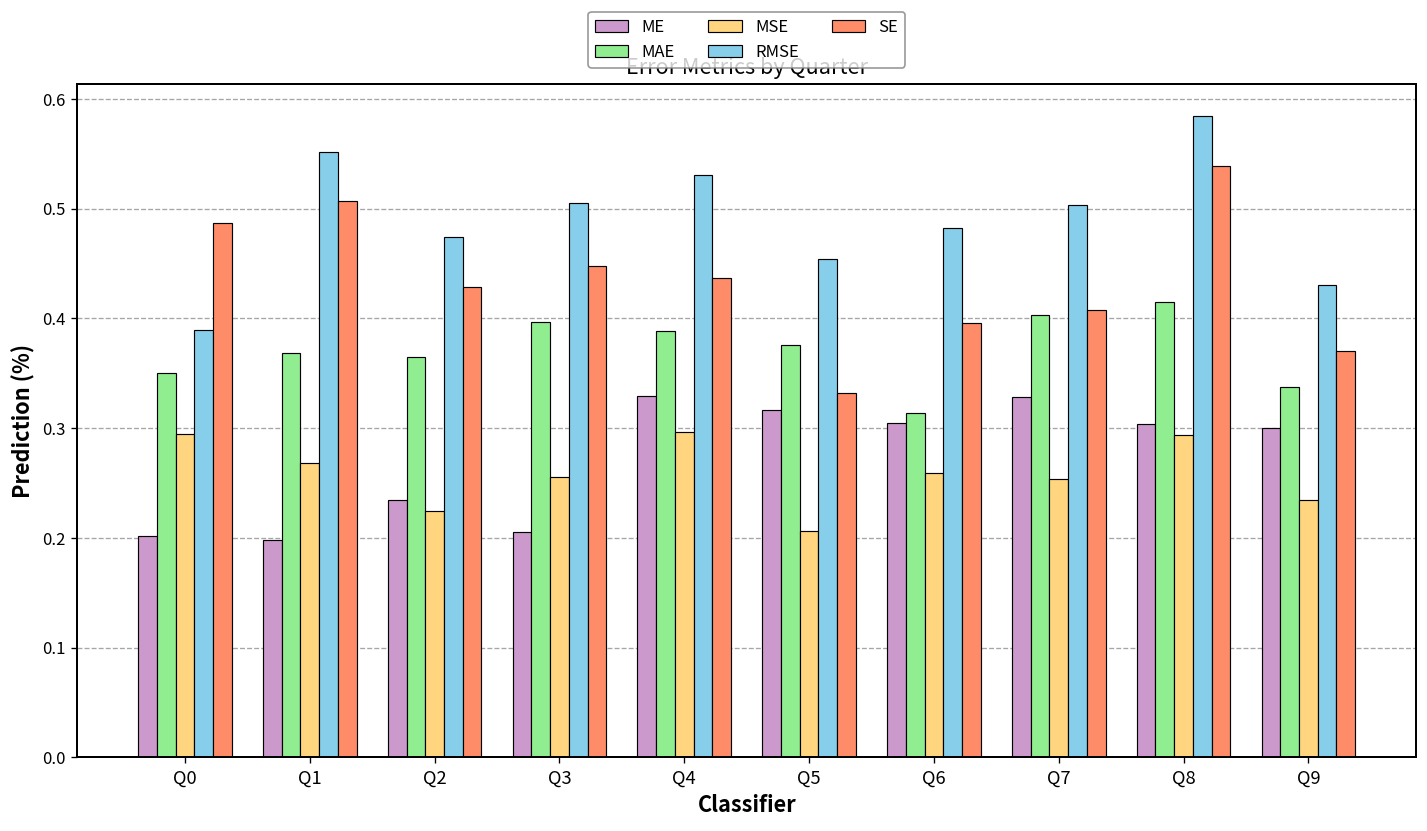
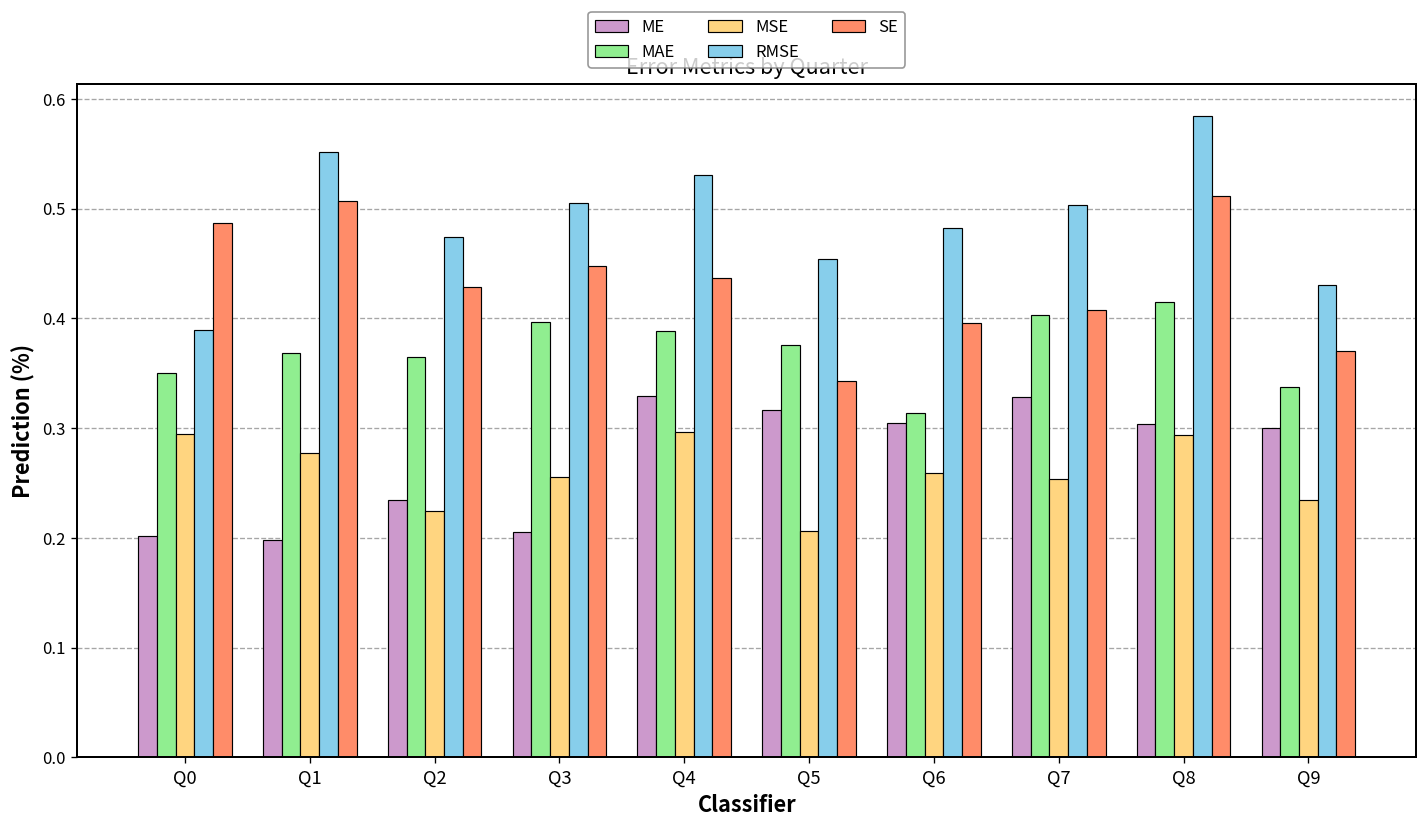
MSE, Q1: 0.27 -> 0.28
SE, Q5: 0.33 -> 0.34
SE, Q8: 0.54 -> 0.51
